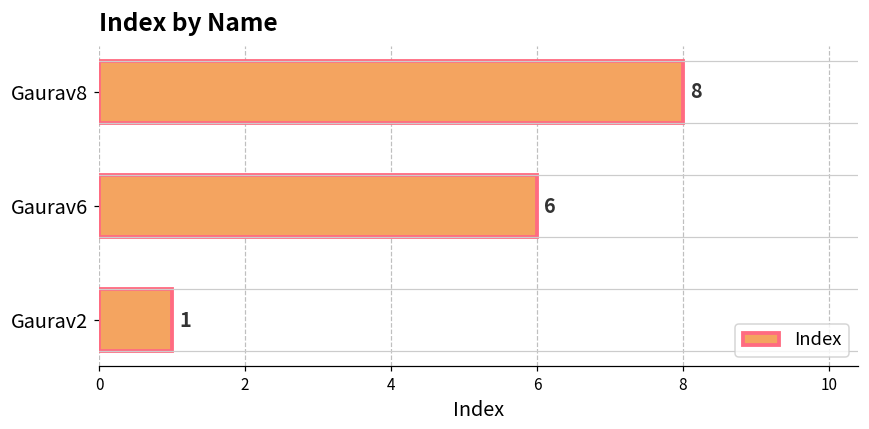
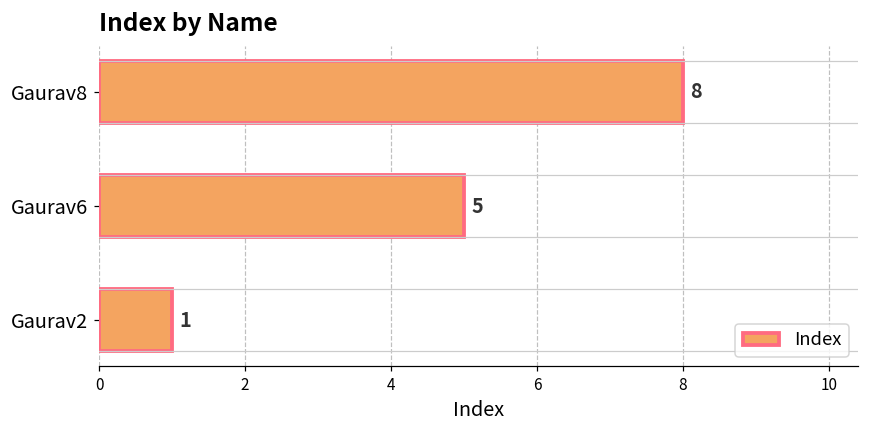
Gaurav6: 6 -> 5
